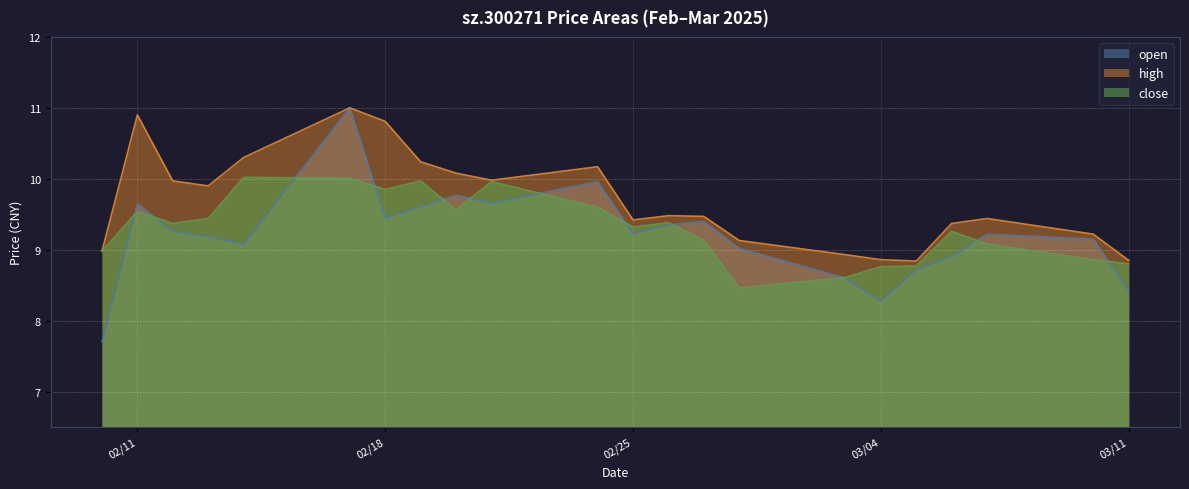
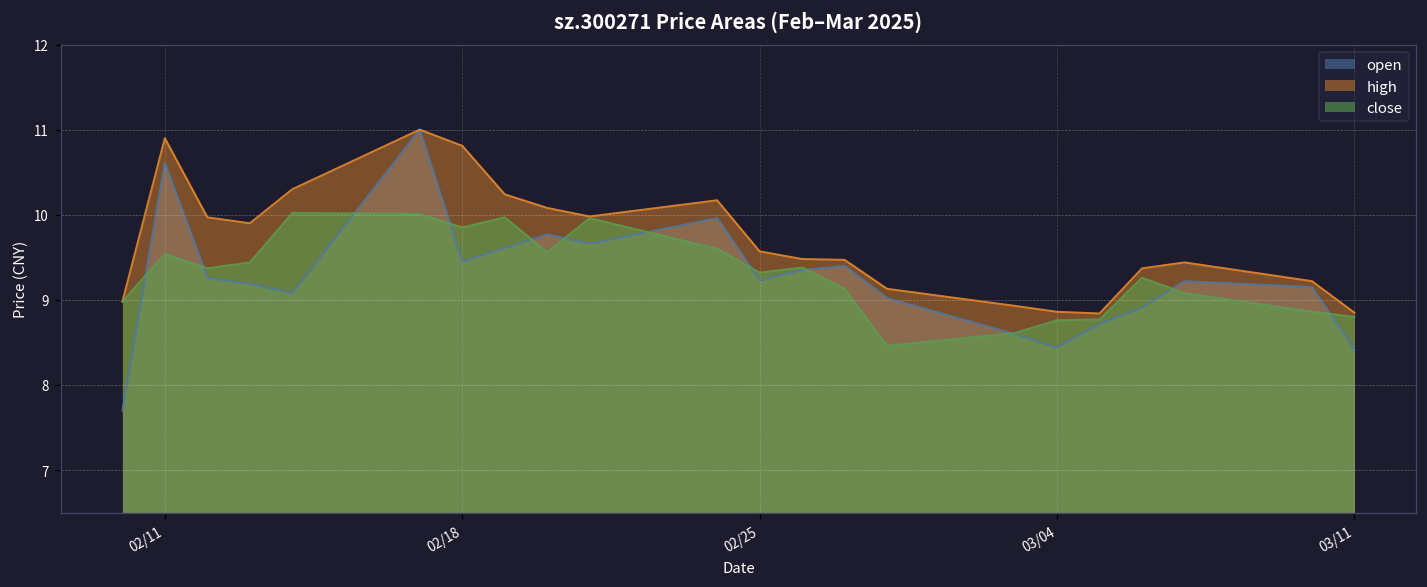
open, 02/11: 9.7 -> 10.6
high, 02/25: 9.4 -> 9.6
open, 03/04: 8.3 -> 8.4
